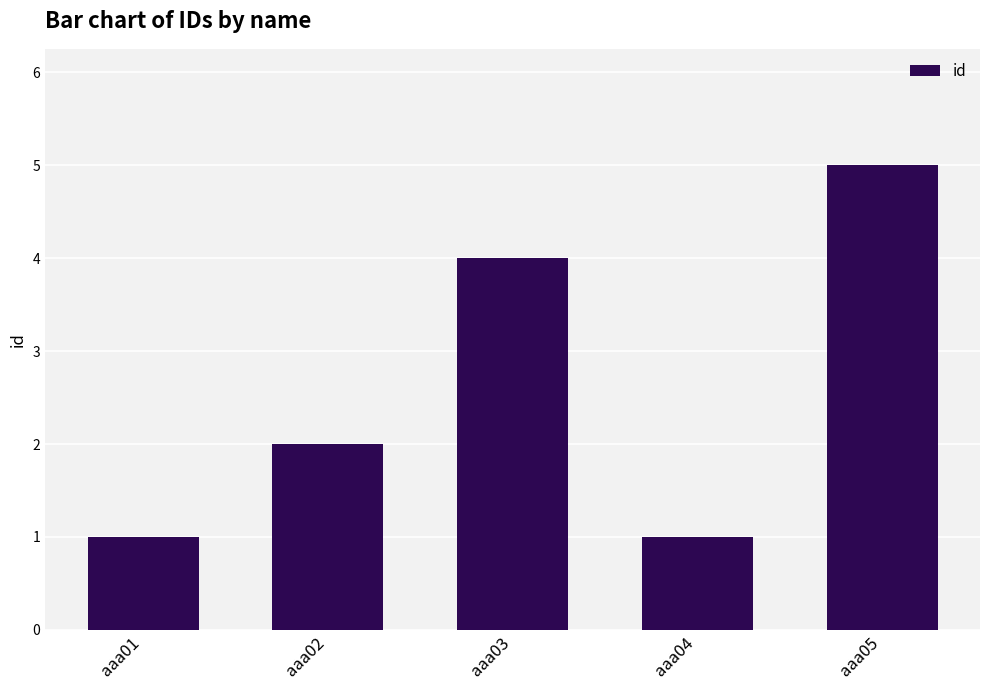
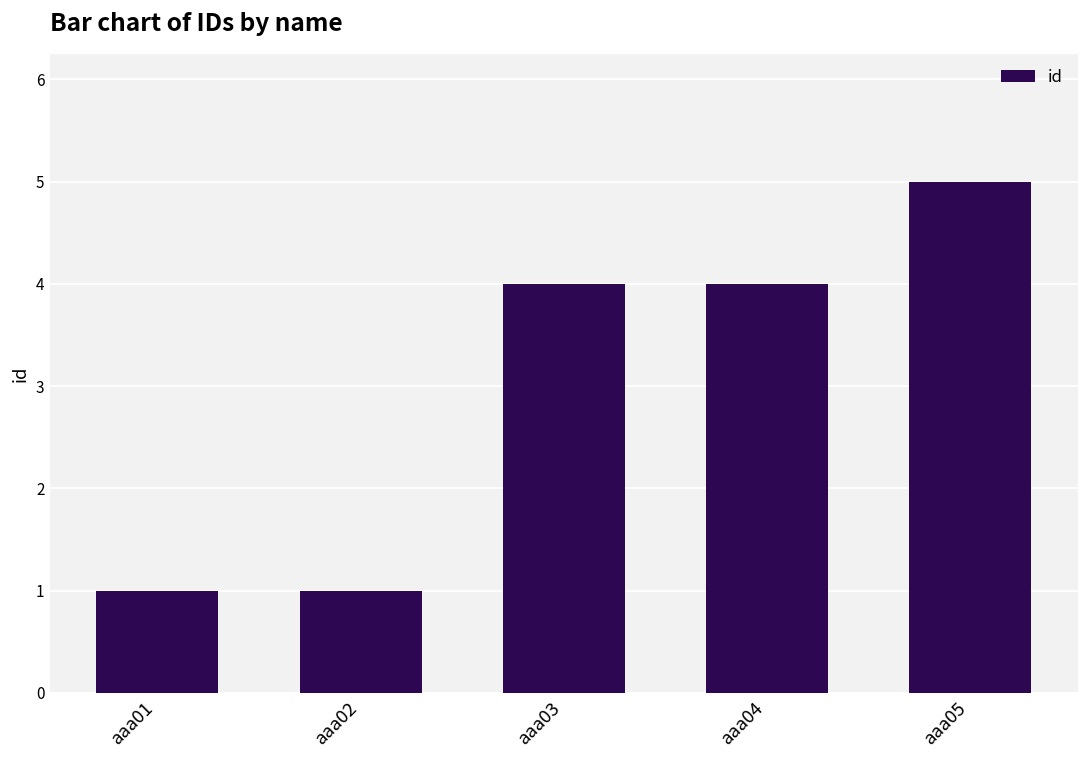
aaa02: 2 -> 1
aaa04: 1 -> 4
